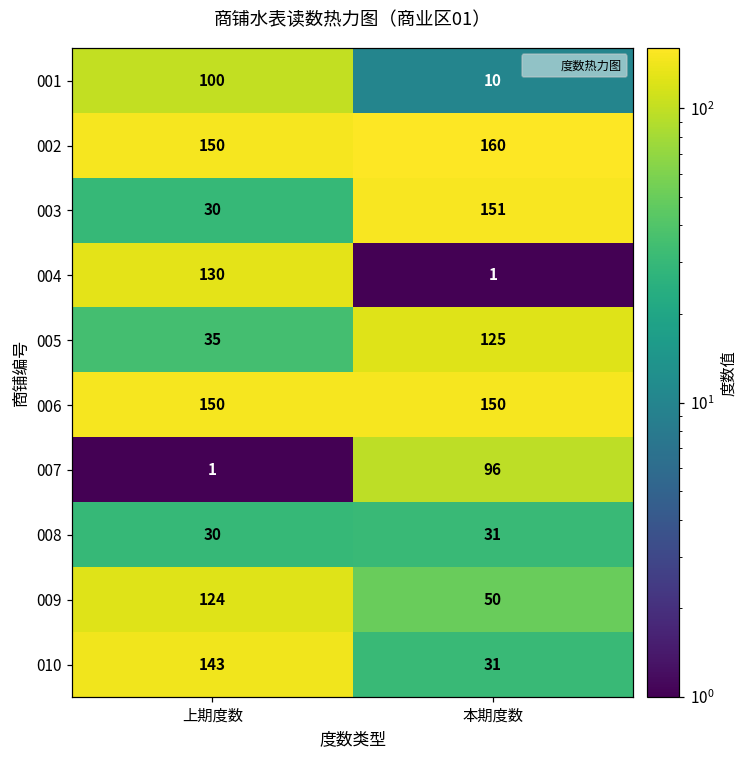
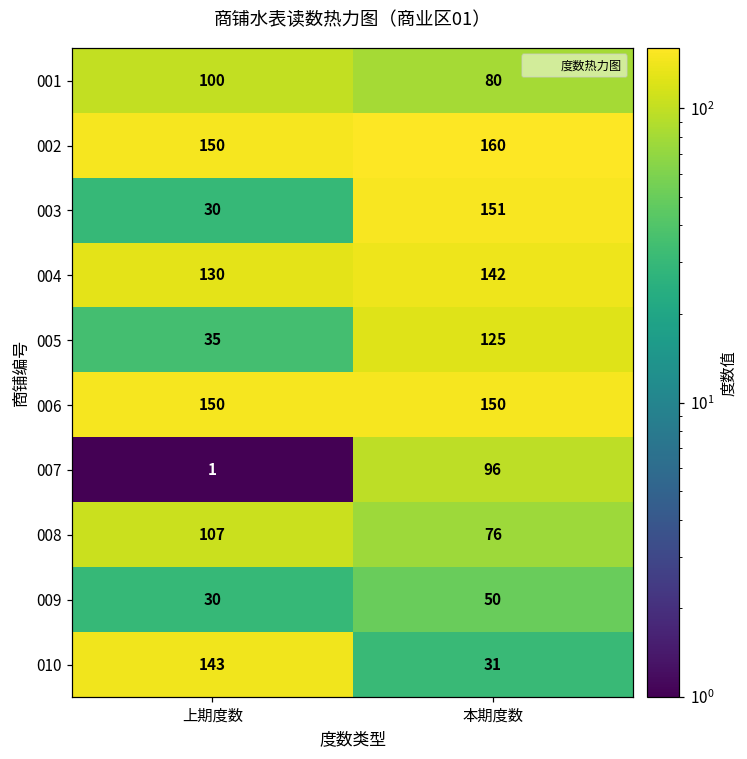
001, 本期度数: 10 -> 80
004, 本期度数: 1 -> 142
008, 上期度数: 30 -> 107
008, 本期度数: 31 -> 76
009, 上期度数: 124 -> 30
